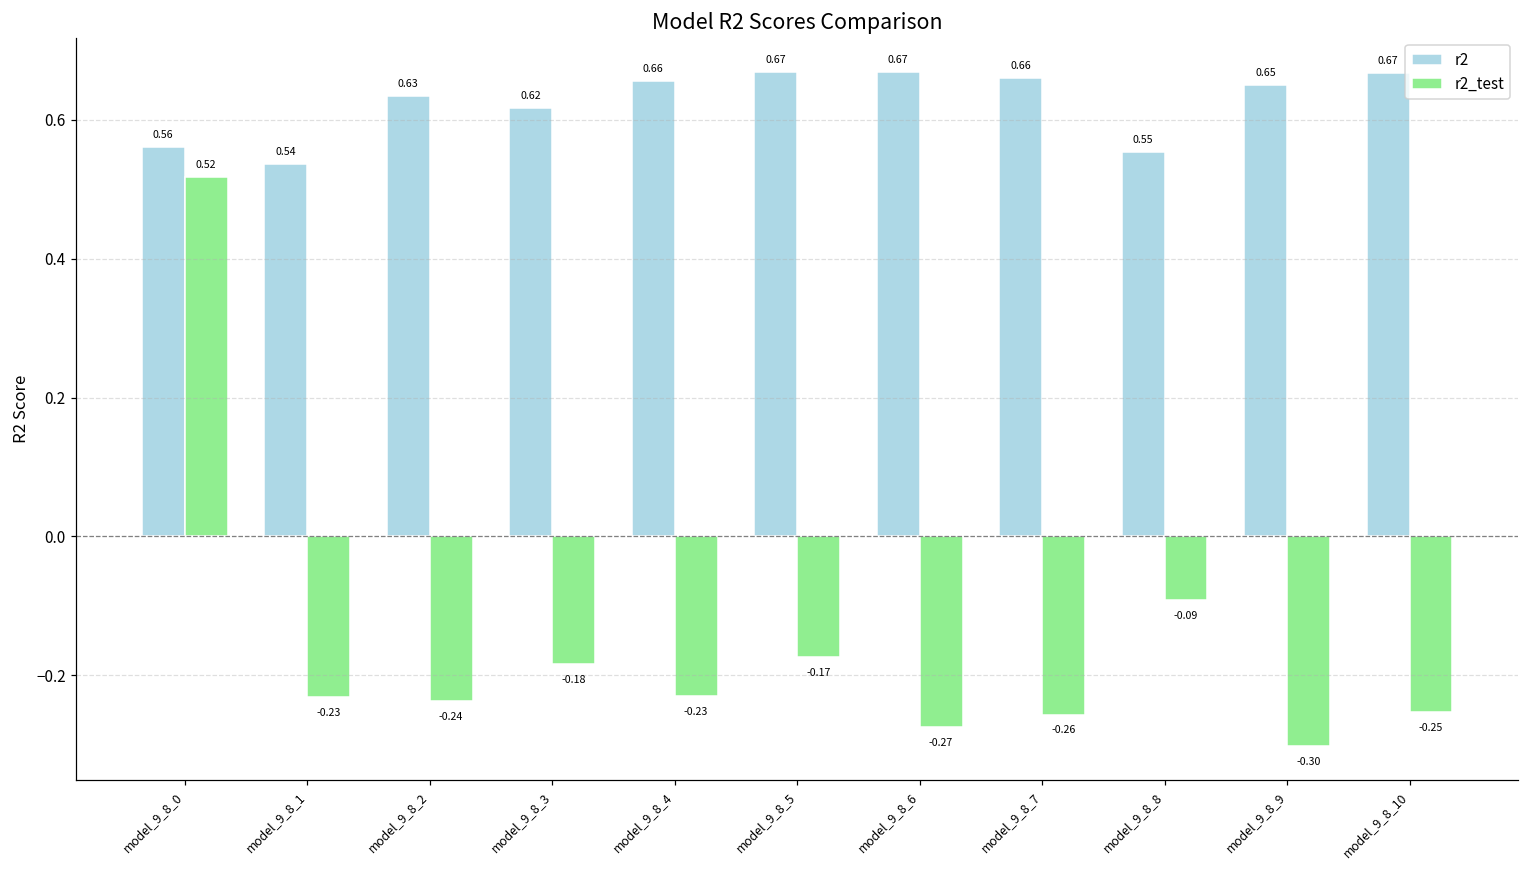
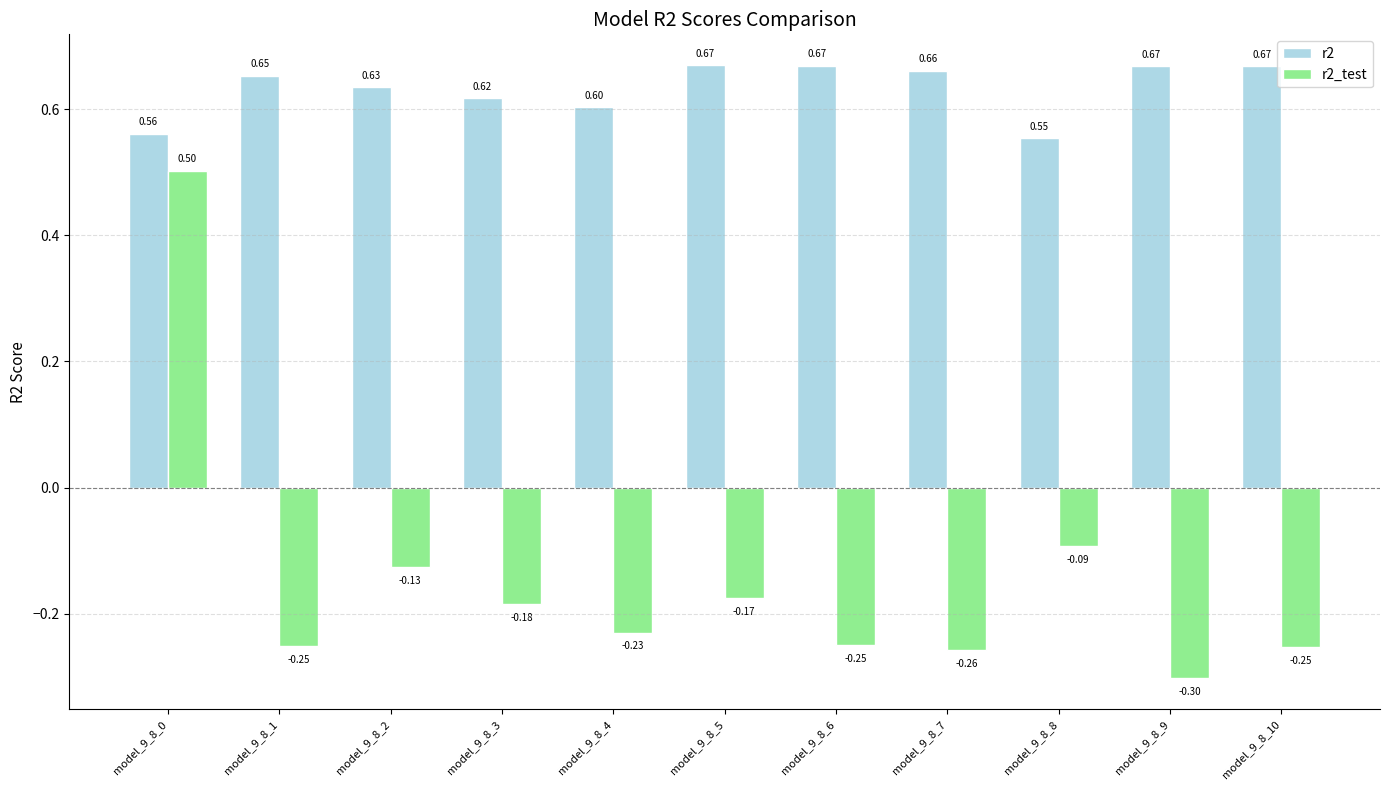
r2_test, model_9_8_0: 0.52 -> 0.50
r2, model_9_8_1: 0.54 -> 0.65
r2_test, model_9_8_1: -0.23 -> -0.25
r2_test, model_9_8_2: -0.24 -> -0.13
r2, model_9_8_4: 0.66 -> 0.60
r2_test, model_9_8_6: -0.27 -> -0.25
r2, model_9_8_9: 0.65 -> 0.67
